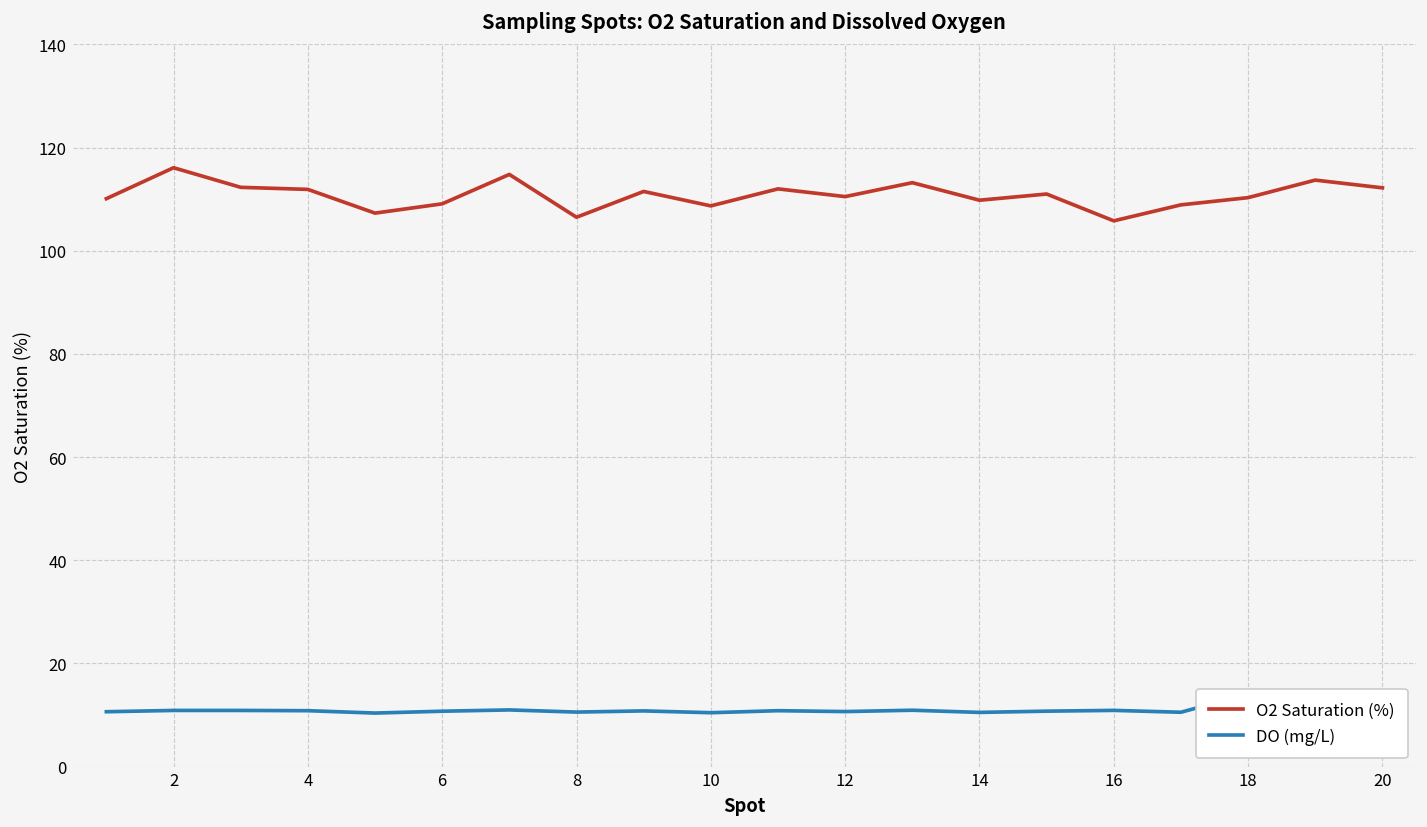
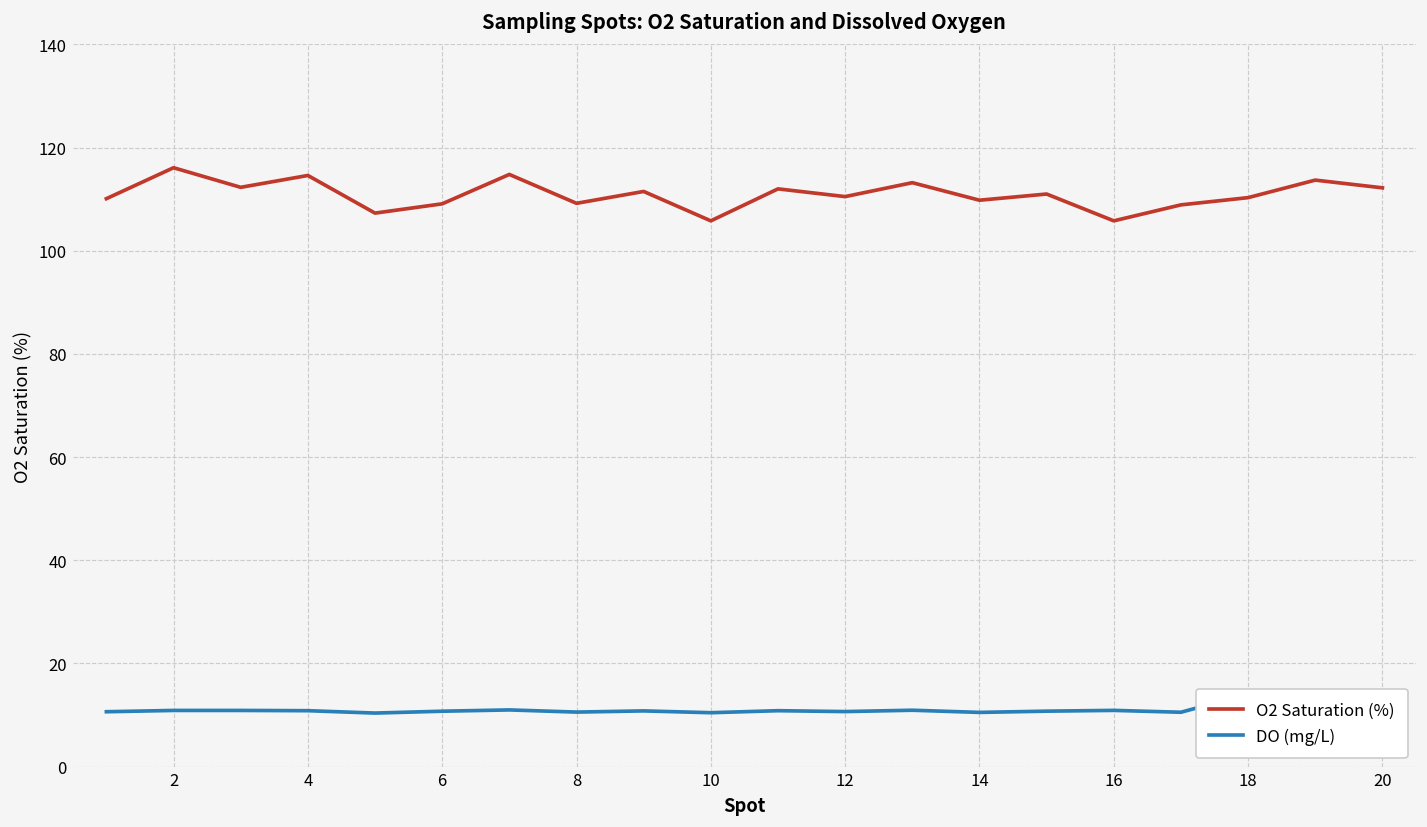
O2 Saturation (%), 4: 112 -> 115
O2 Saturation (%), 8: 107 -> 109
O2 Saturation (%), 10: 109 -> 106
